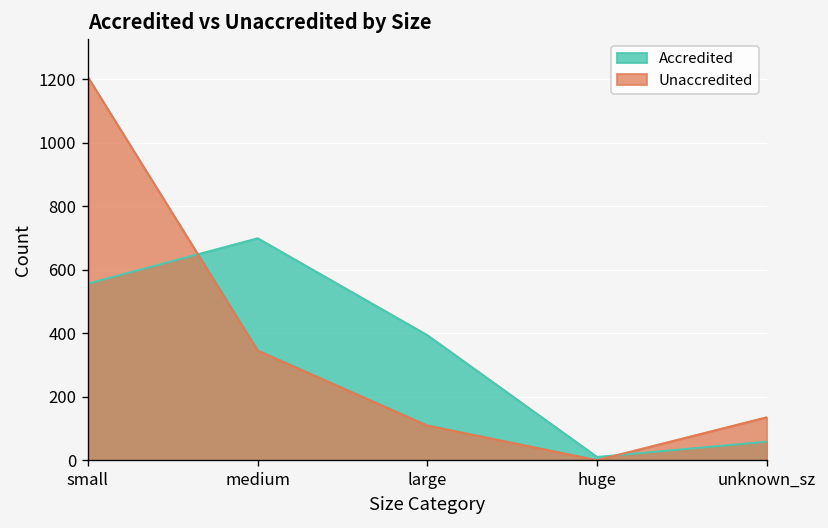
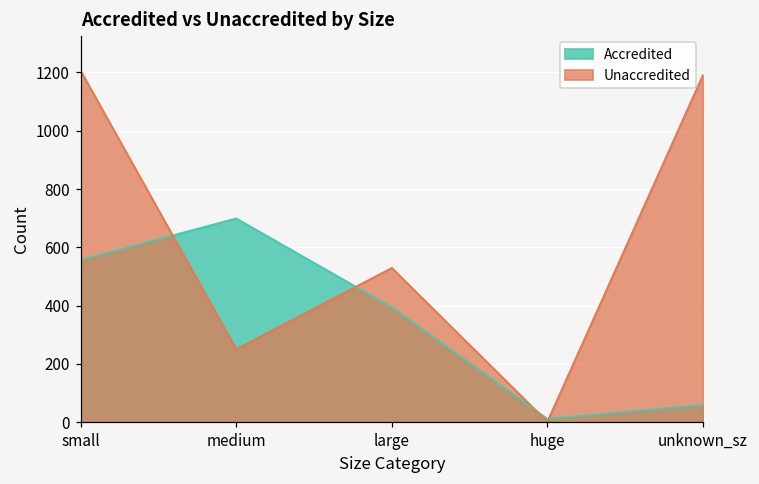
Unaccredited, medium: 350 -> 250
Unaccredited, large: 110 -> 530
Unaccredited, unknown_sz: 140 -> 1190
